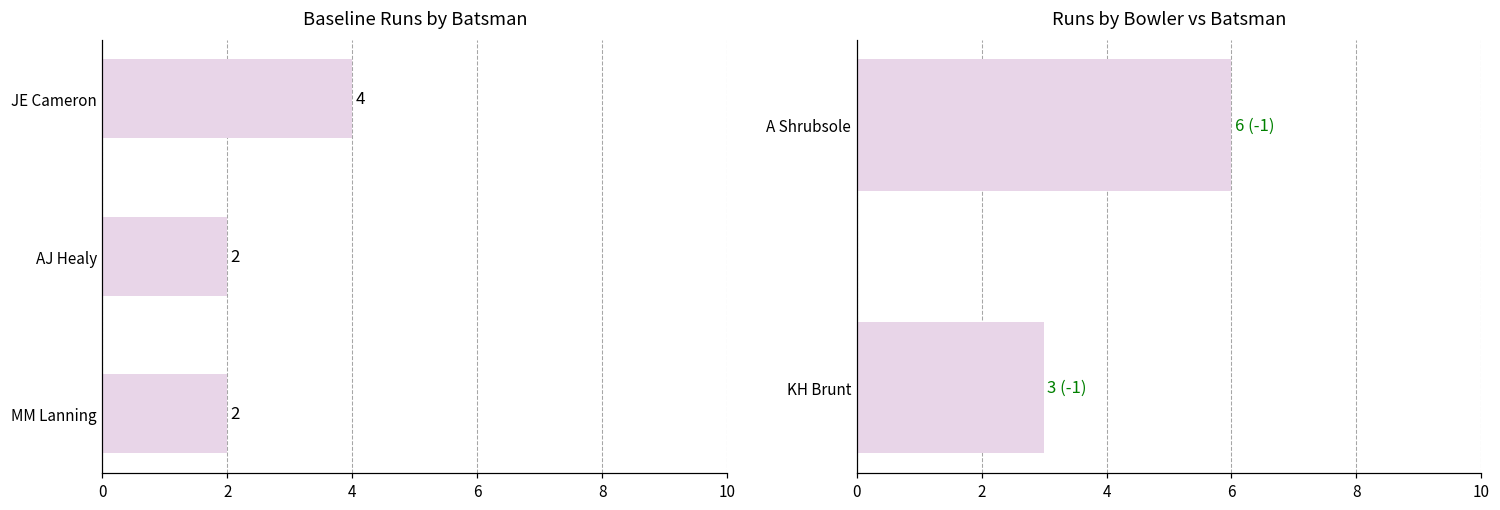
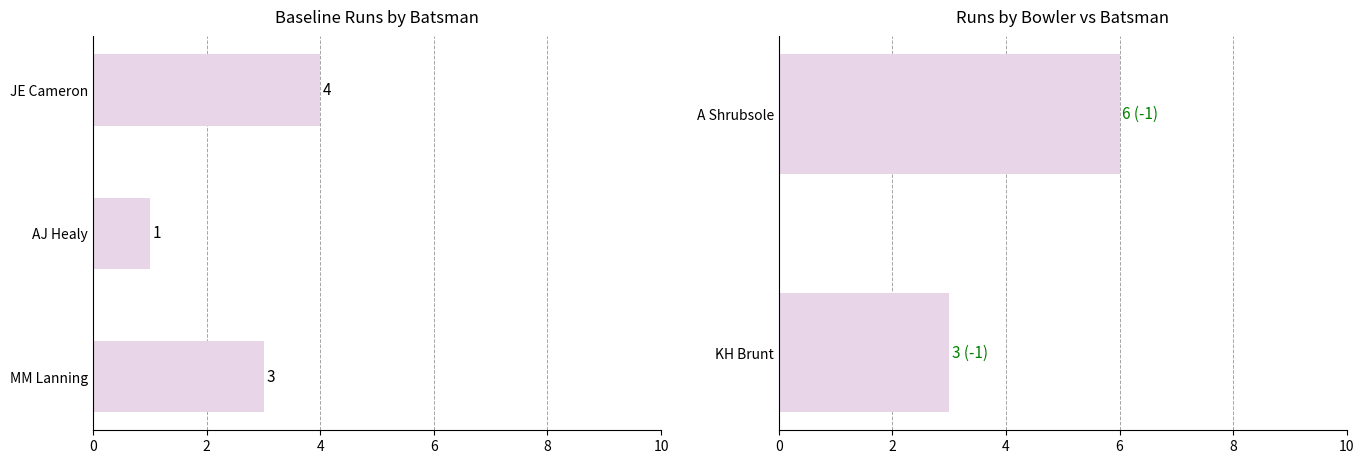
Baseline Runs by Batsman, AJ Healy: 2 -> 1
Baseline Runs by Batsman, MM Lanning: 2 -> 3
